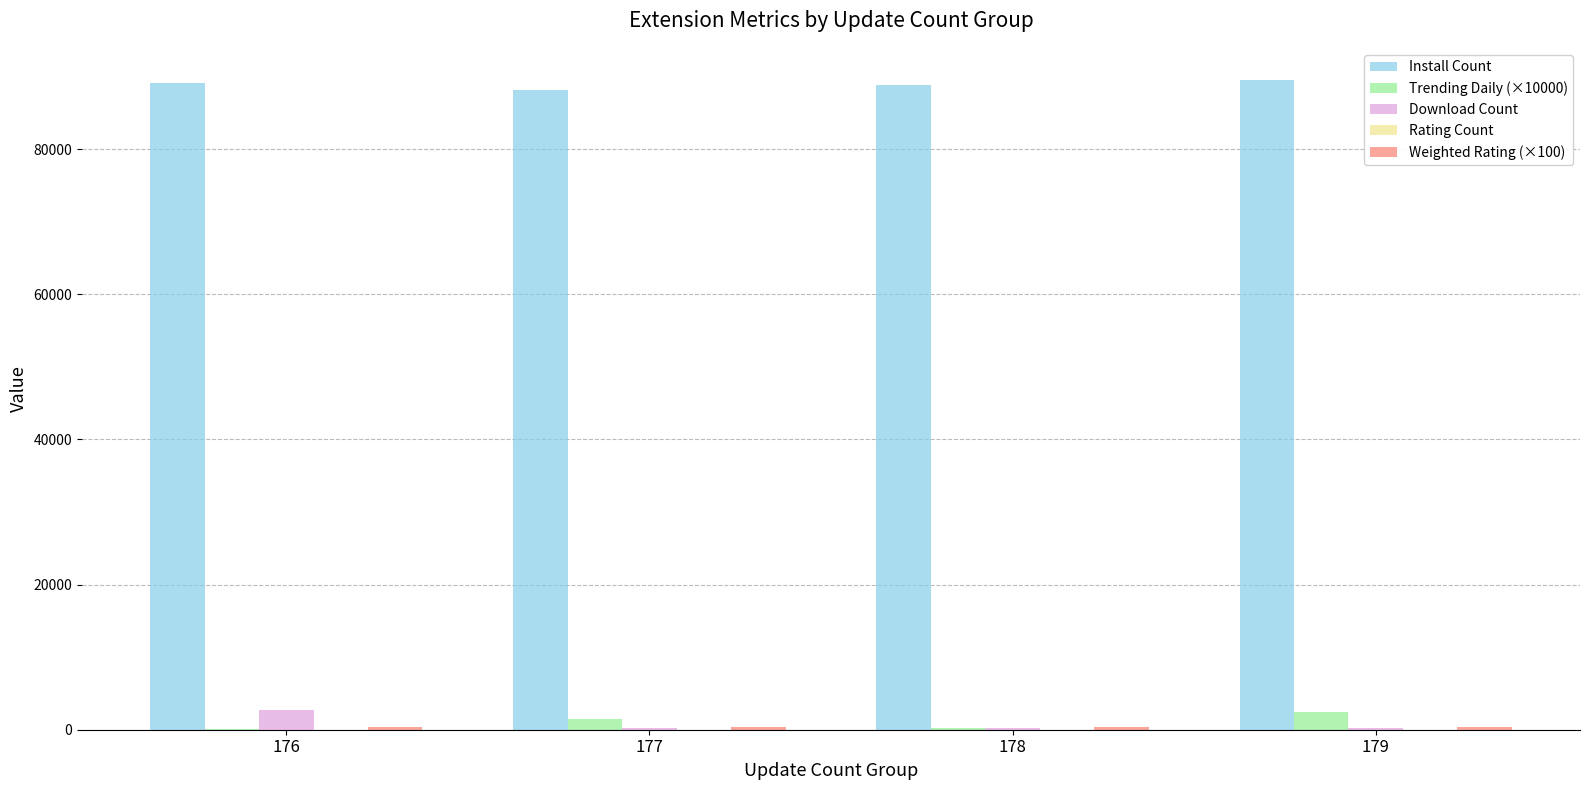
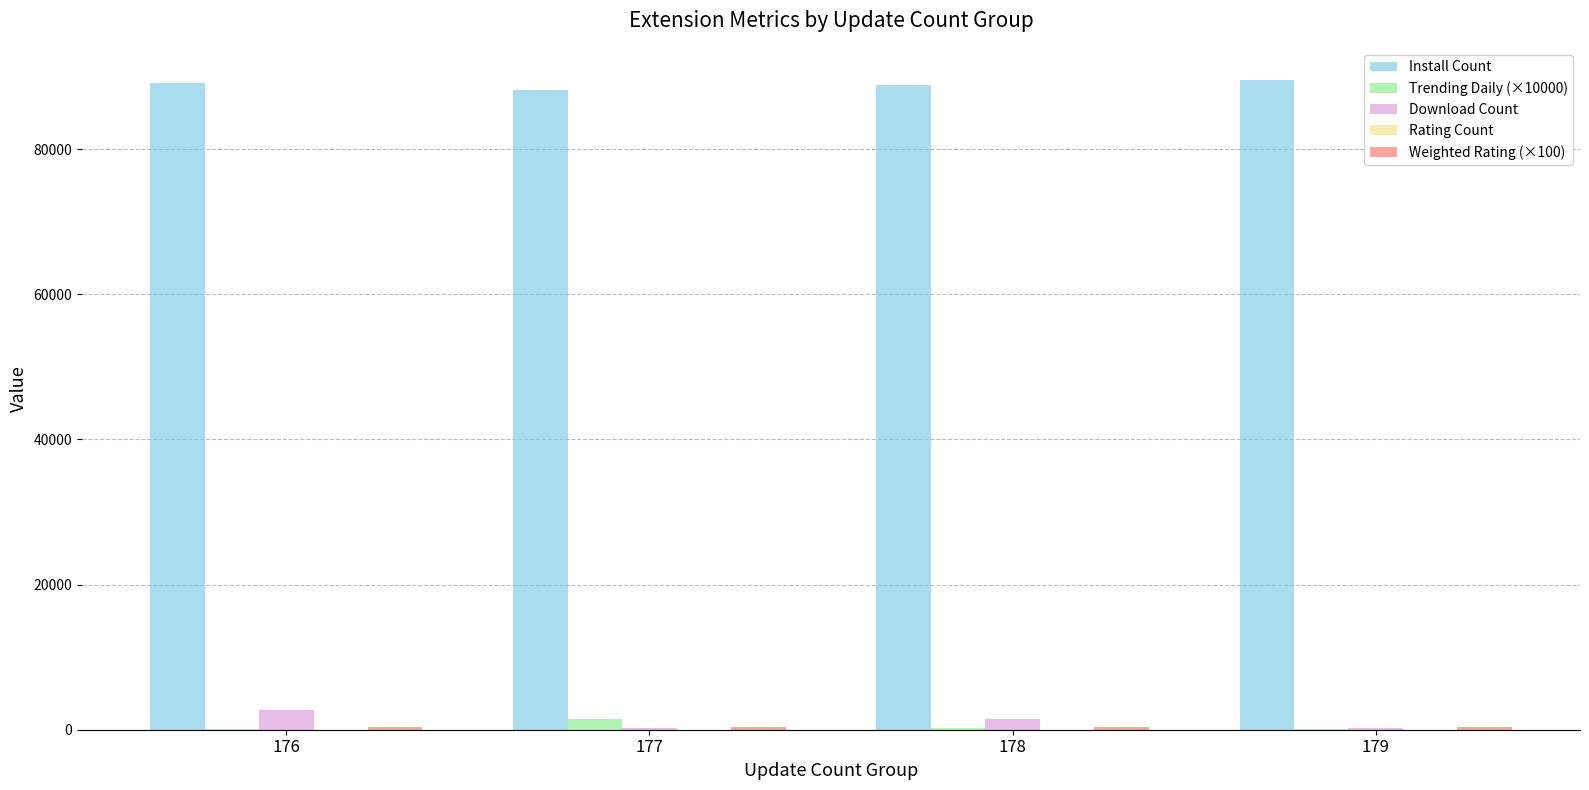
Download Count, 178: 0 -> 1000
Trending Daily (×10000), 179: 2000 -> 0
